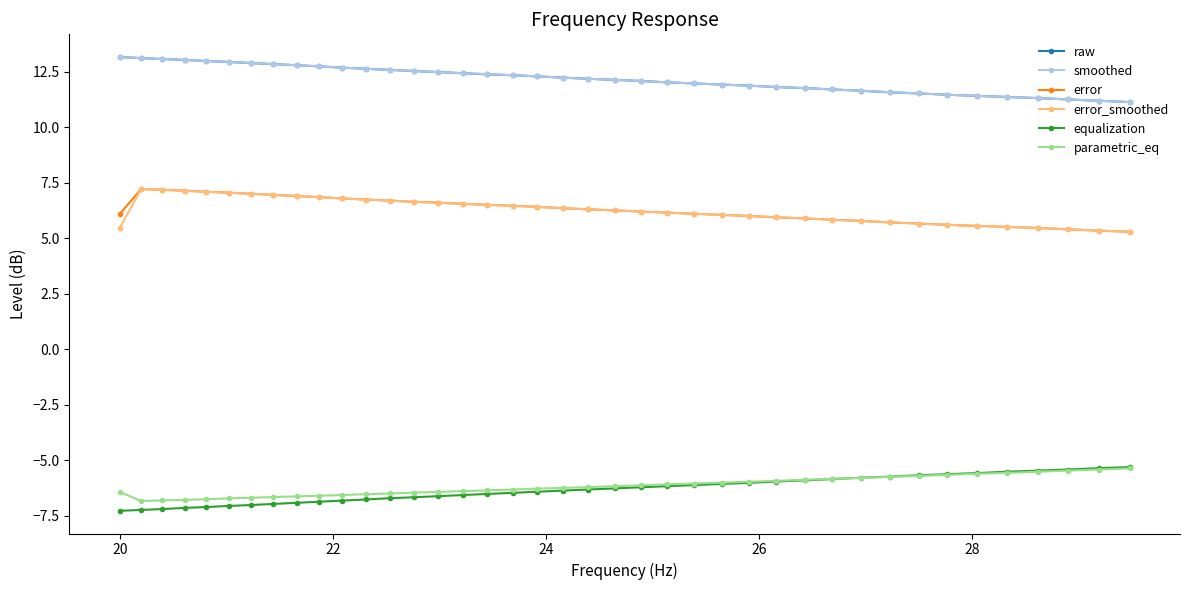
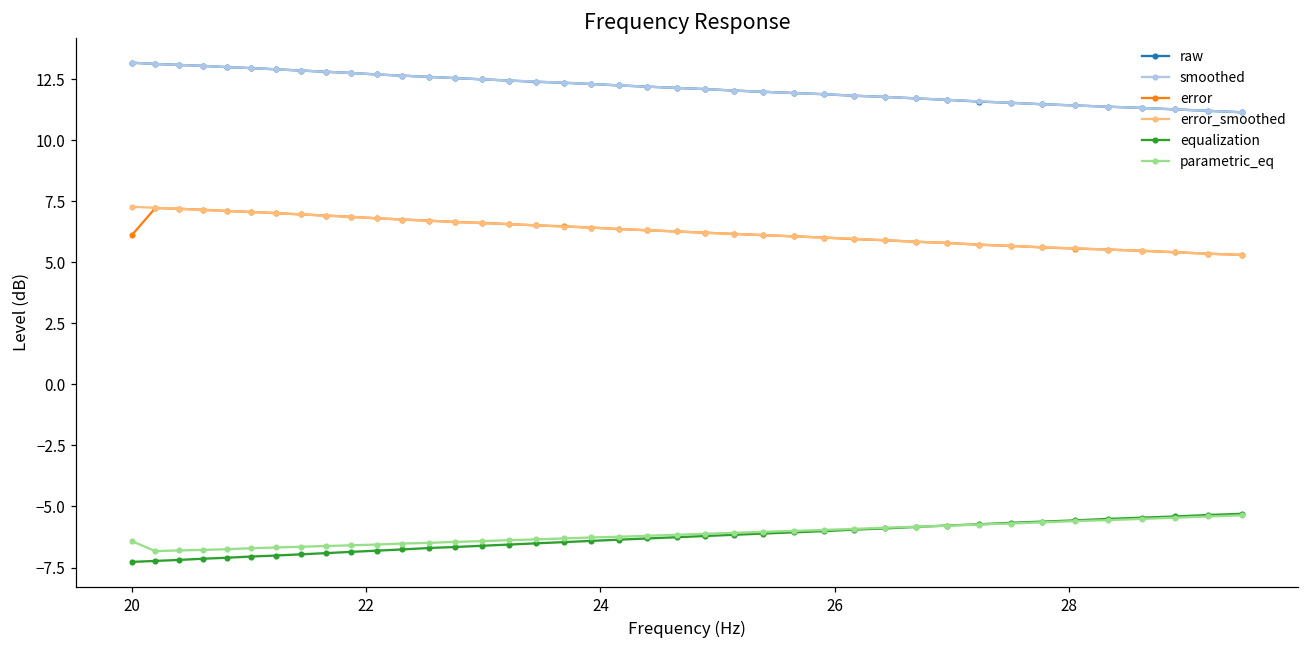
error_smoothed, 20: 5.5 -> 7.3
